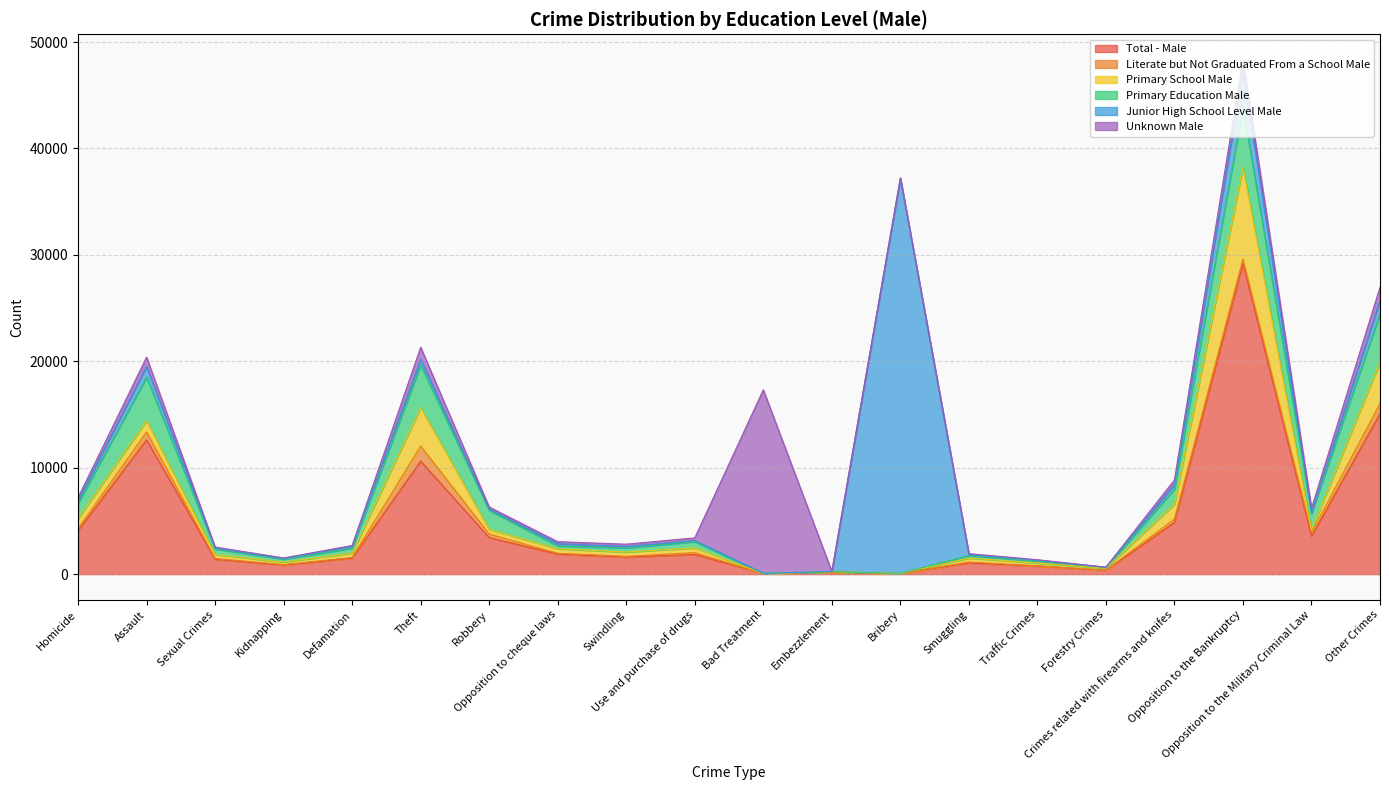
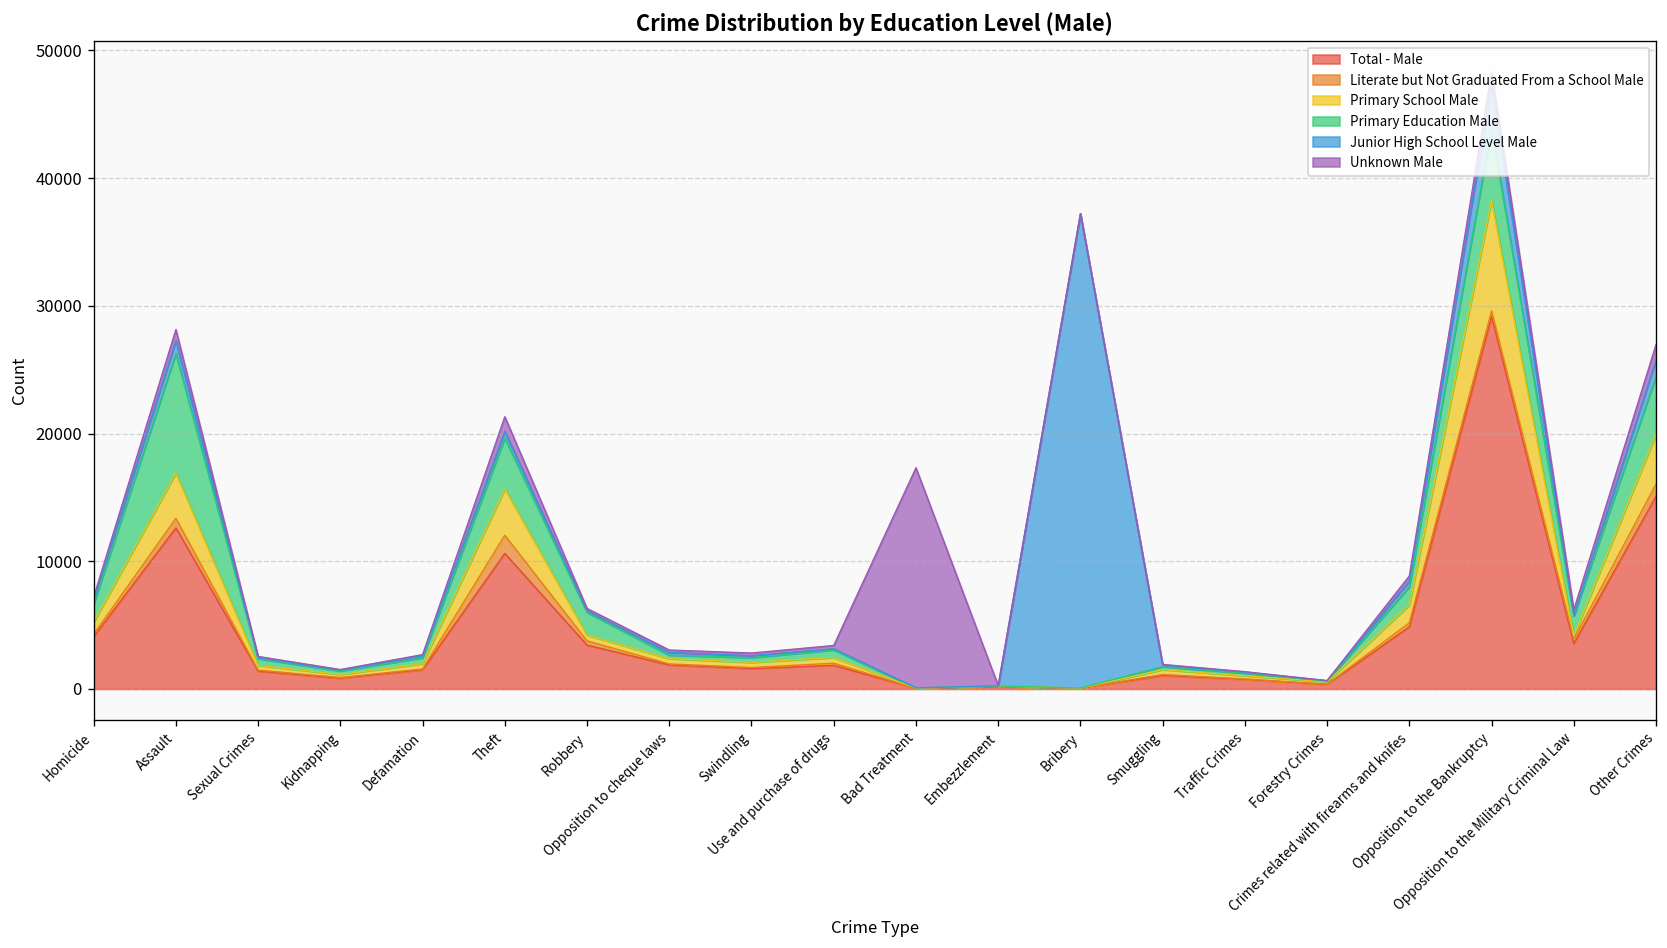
Primary School Male, Assault: 1100 -> 3500
Primary Education Male, Assault: 4100 -> 9400
